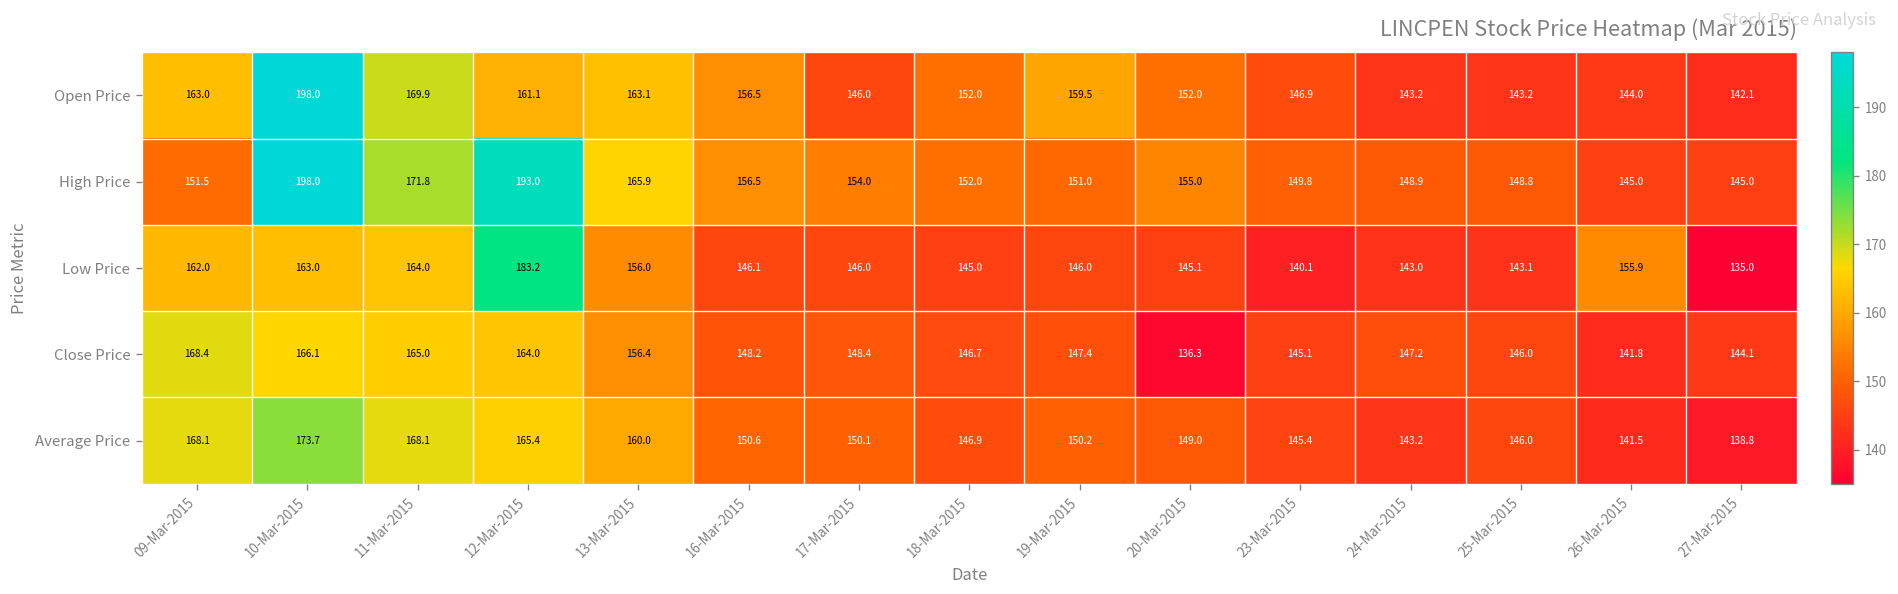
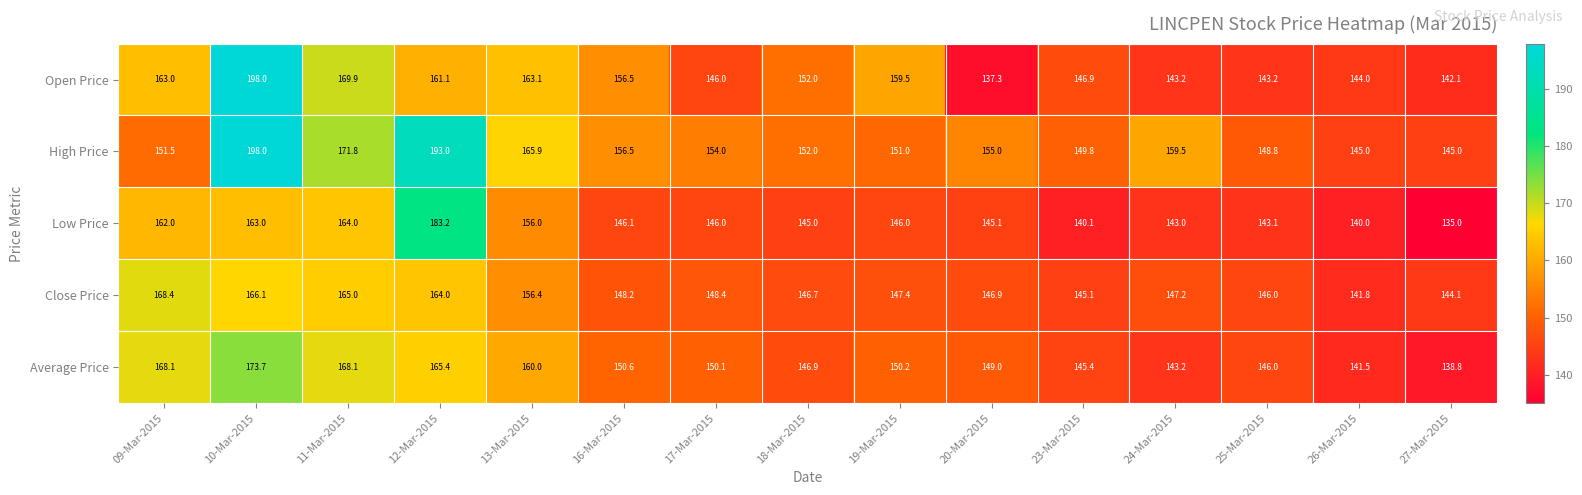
Open Price, 20-Mar-2015: 152.0 -> 137.3
High Price, 24-Mar-2015: 148.9 -> 159.5
Low Price, 26-Mar-2015: 155.9 -> 140.0
Close Price, 20-Mar-2015: 136.3 -> 146.9
